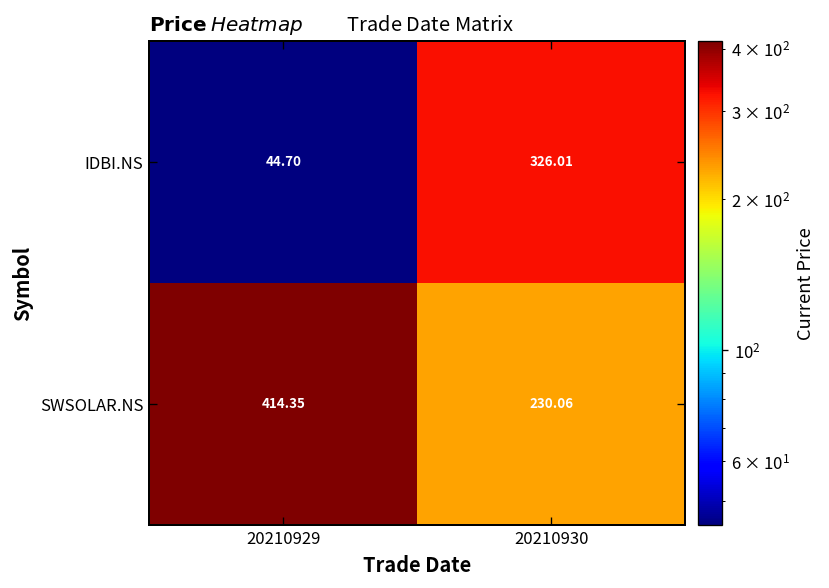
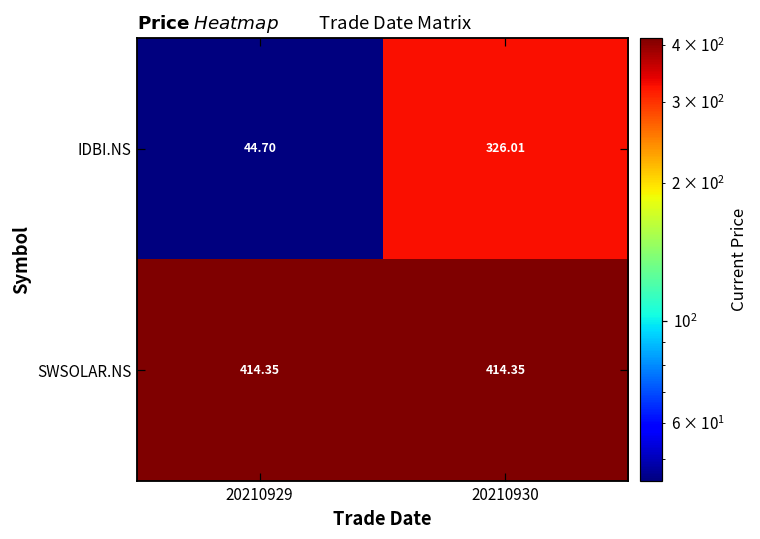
SWSOLAR.NS, 20210930: 230.06 -> 414.35
